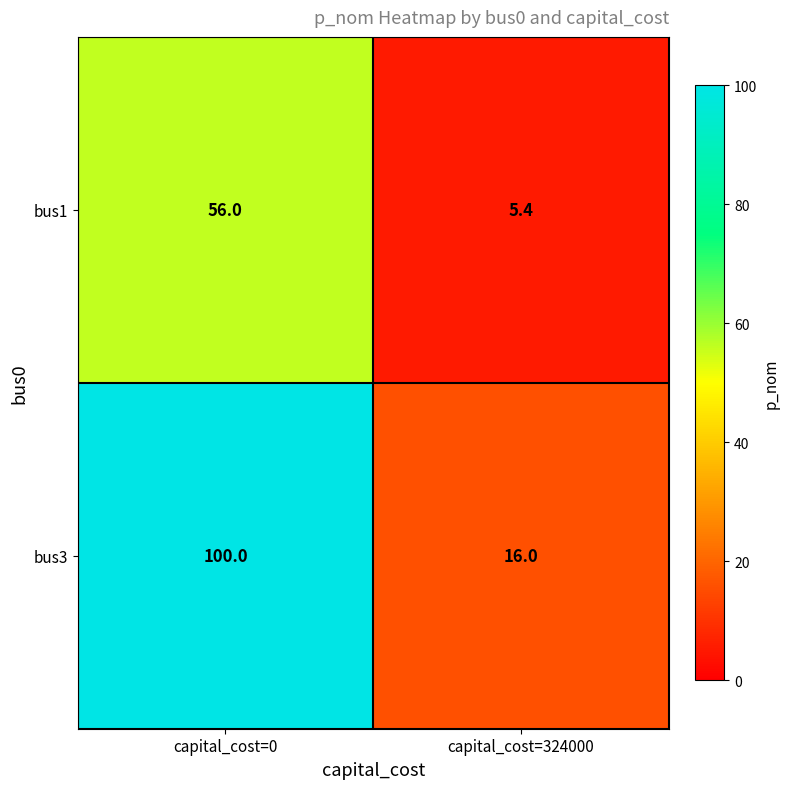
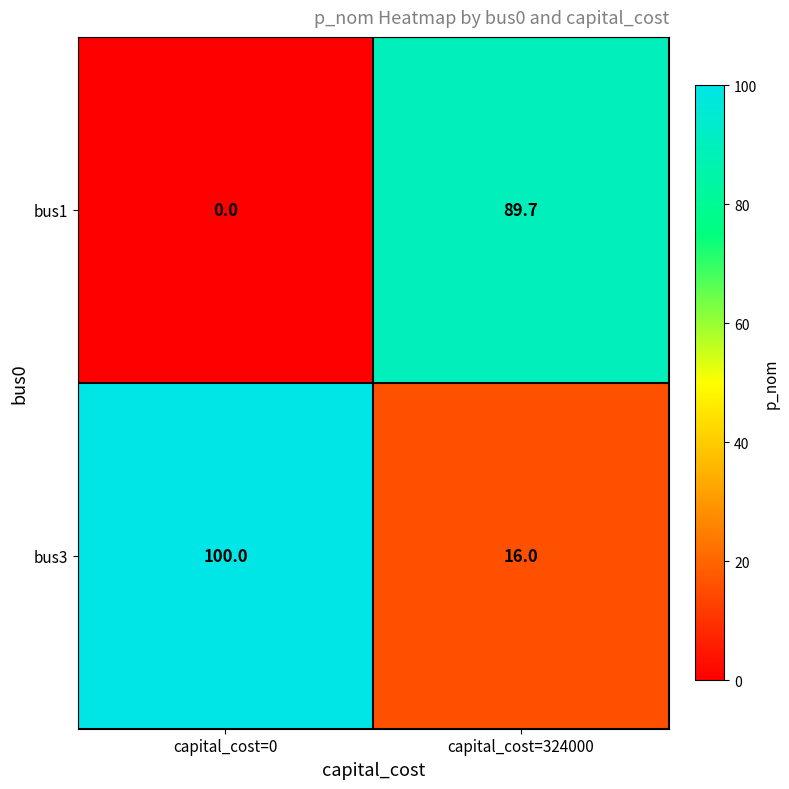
bus1, capital_cost=0: 56.0 -> 0.0
bus1, capital_cost=324000: 5.4 -> 89.7
